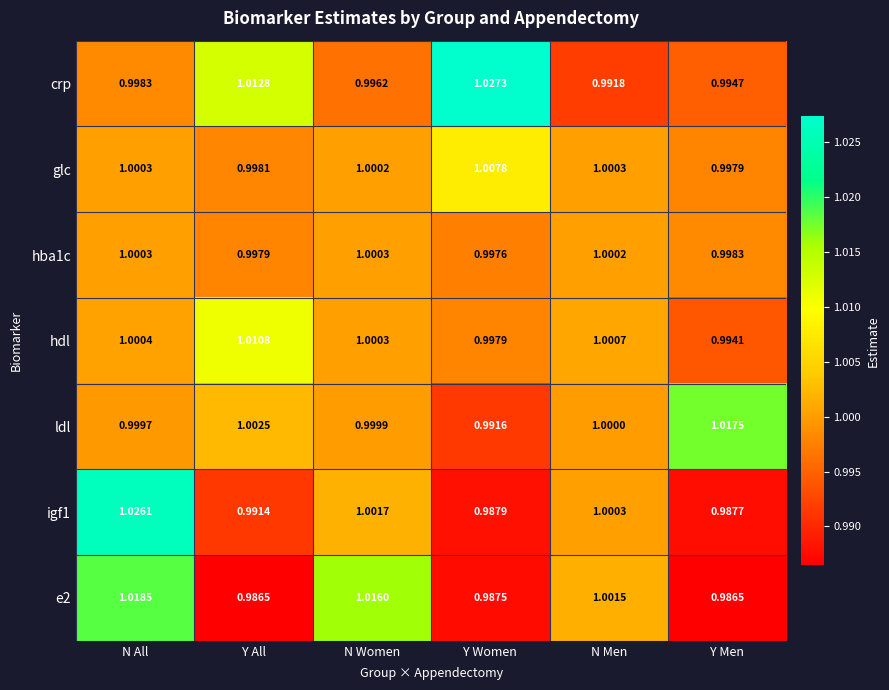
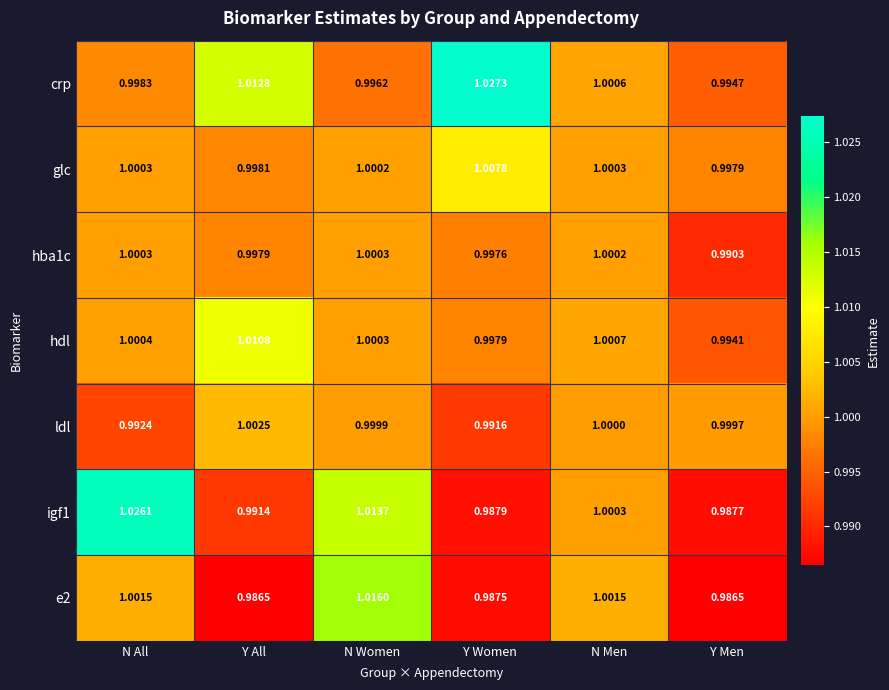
crp, N Men: 0.9918 -> 1.0006
hba1c, Y Men: 0.9983 -> 0.9903
ldl, N All: 0.9997 -> 0.9924
ldl, Y Men: 1.0175 -> 0.9997
igf1, N Women: 1.0017 -> 1.0137
e2, N All: 1.0185 -> 1.0015
